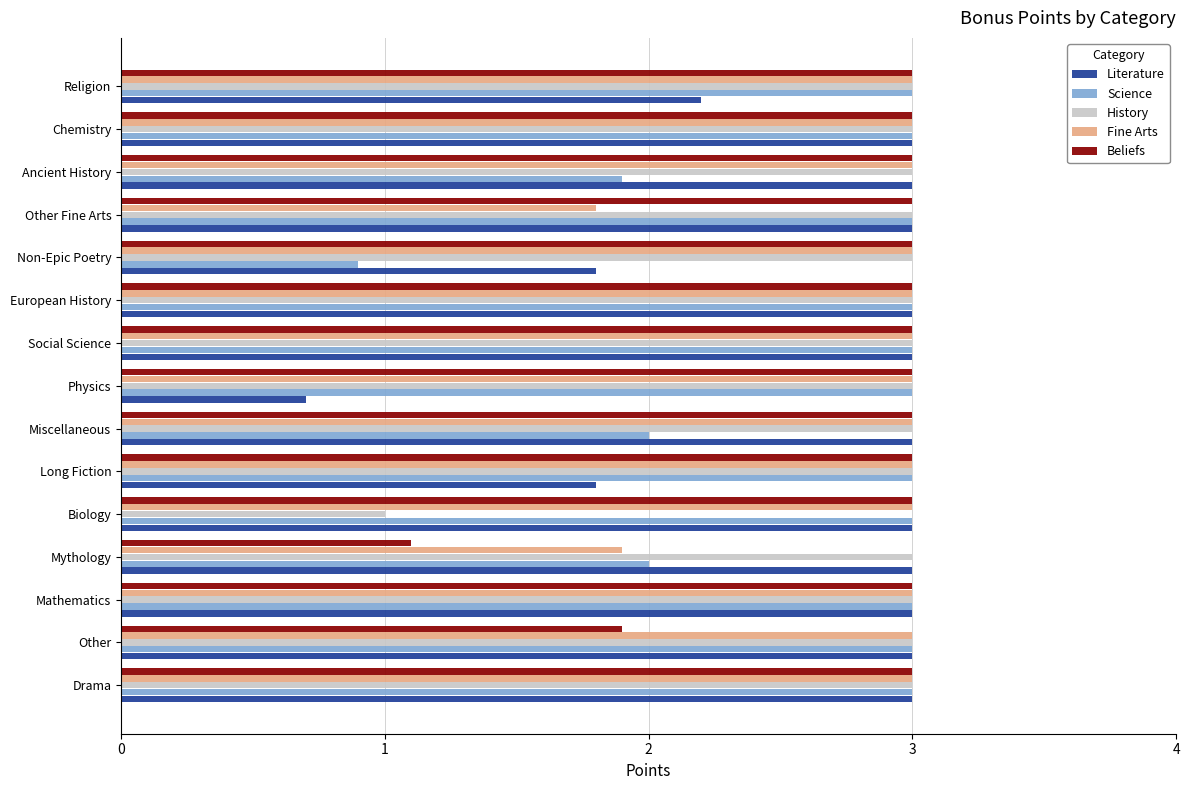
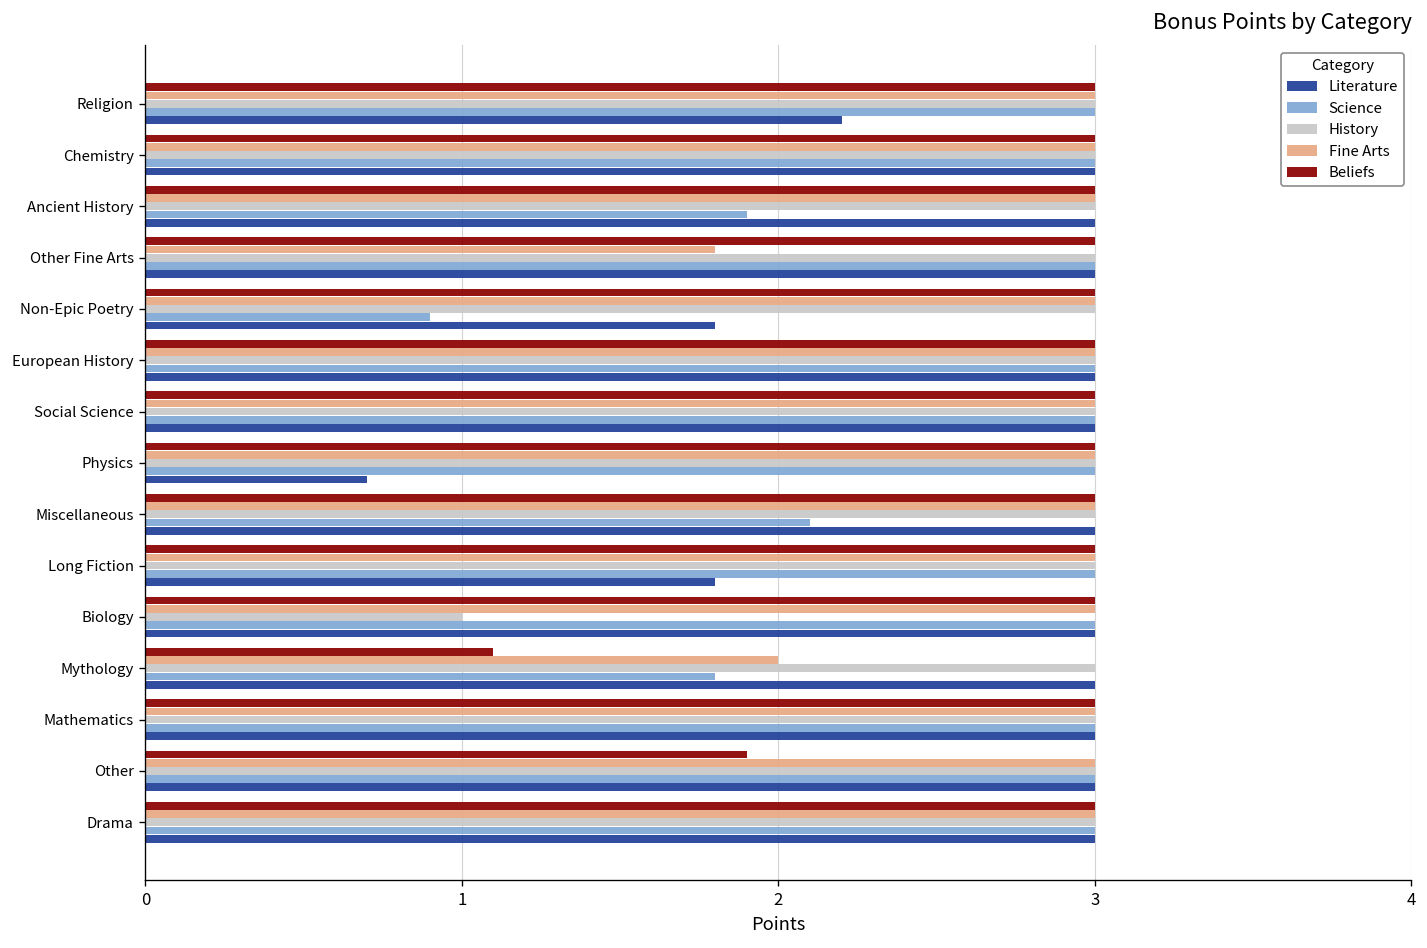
Science, Miscellaneous: 2.0 -> 2.1
Fine Arts, Mythology: 1.9 -> 2.0
Science, Mythology: 2.0 -> 1.8
